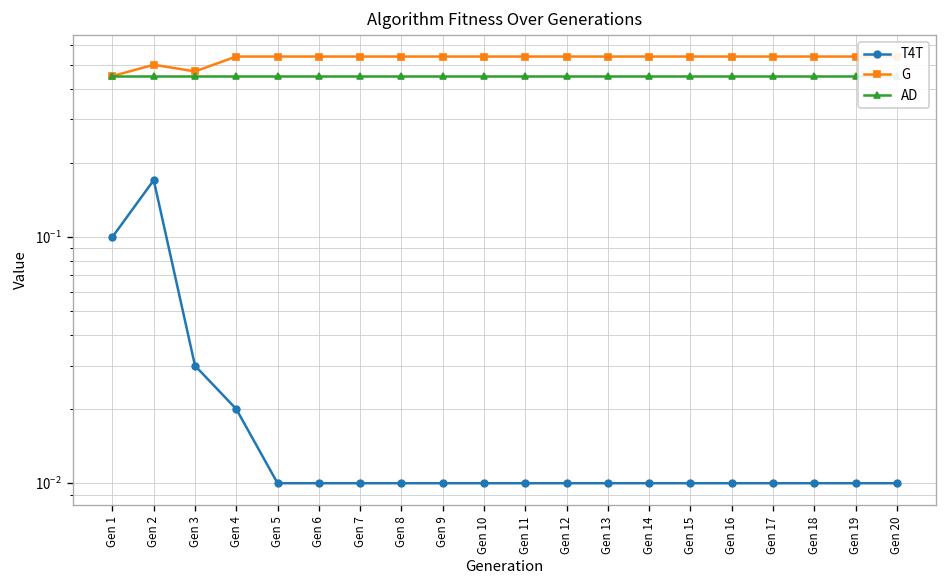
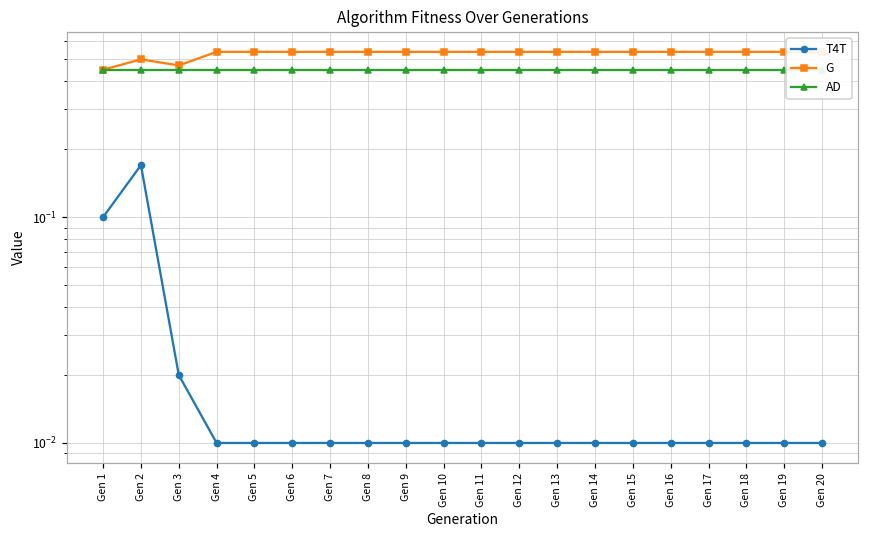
T4T, Gen 3: 0.03 -> 0.02
T4T, Gen 4: 0.02 -> 0.01
